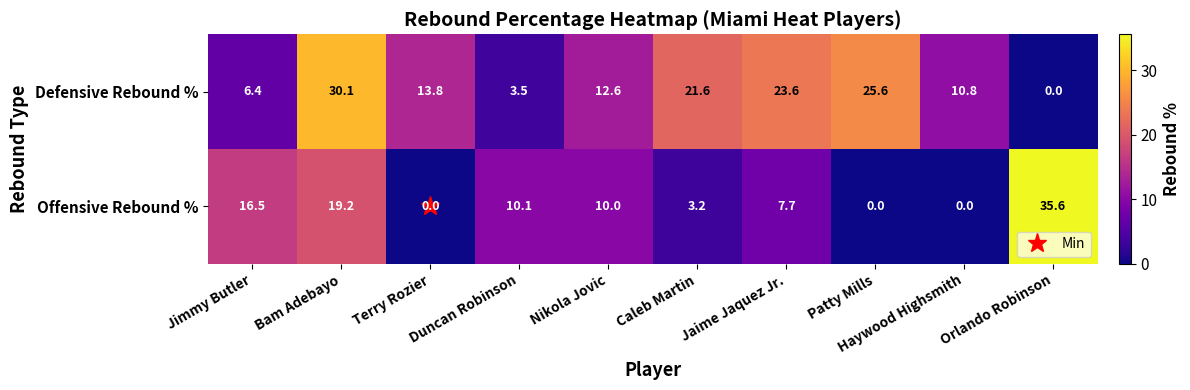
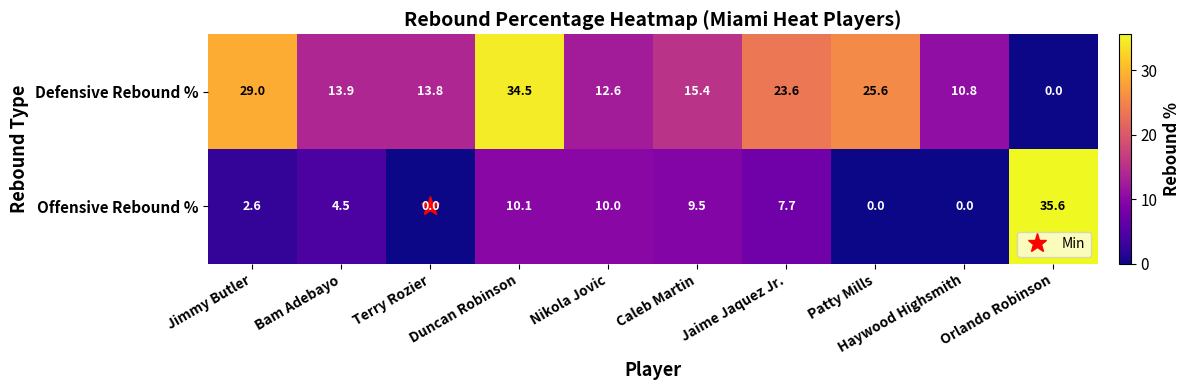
Defensive Rebound %, Jimmy Butler: 6.4 -> 29.0
Defensive Rebound %, Bam Adebayo: 30.1 -> 13.9
Defensive Rebound %, Duncan Robinson: 3.5 -> 34.5
Defensive Rebound %, Caleb Martin: 21.6 -> 15.4
Offensive Rebound %, Jimmy Butler: 16.5 -> 2.6
Offensive Rebound %, Bam Adebayo: 19.2 -> 4.5
Offensive Rebound %, Caleb Martin: 3.2 -> 9.5
